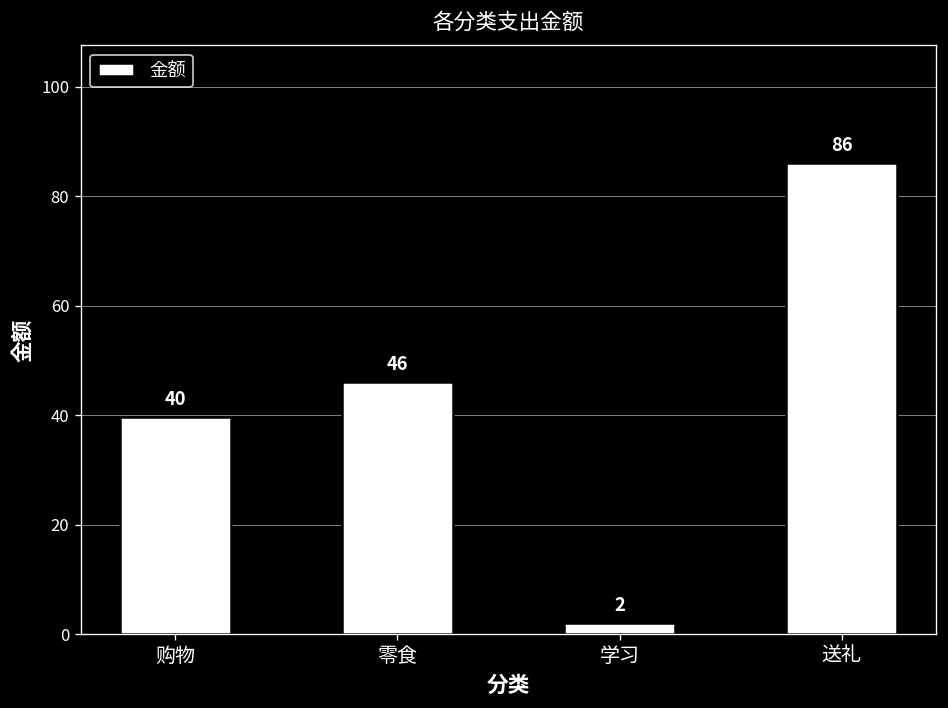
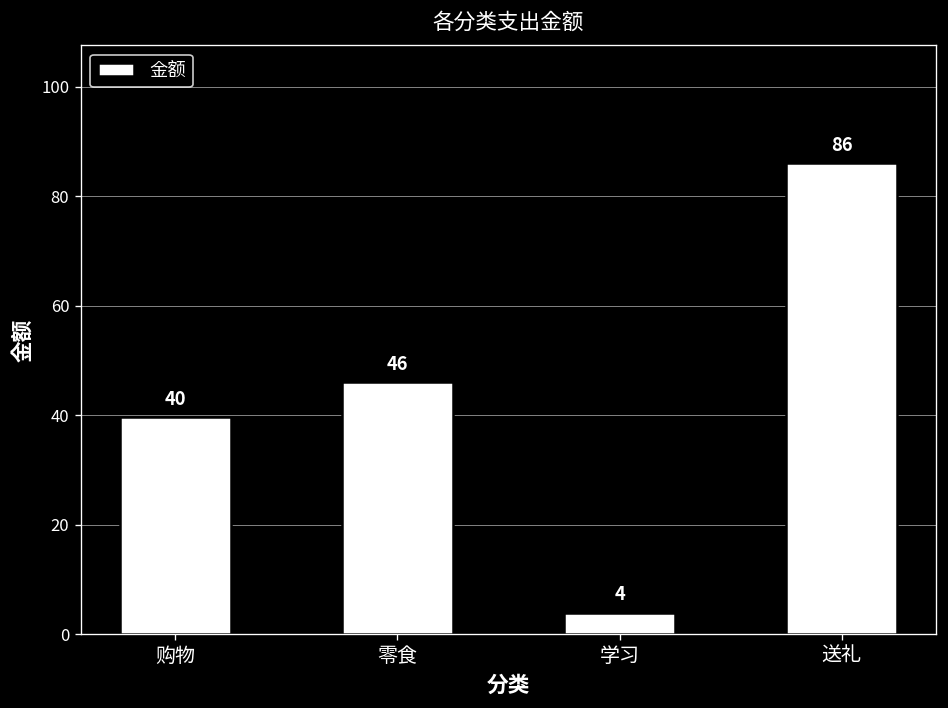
学习: 2 -> 4
